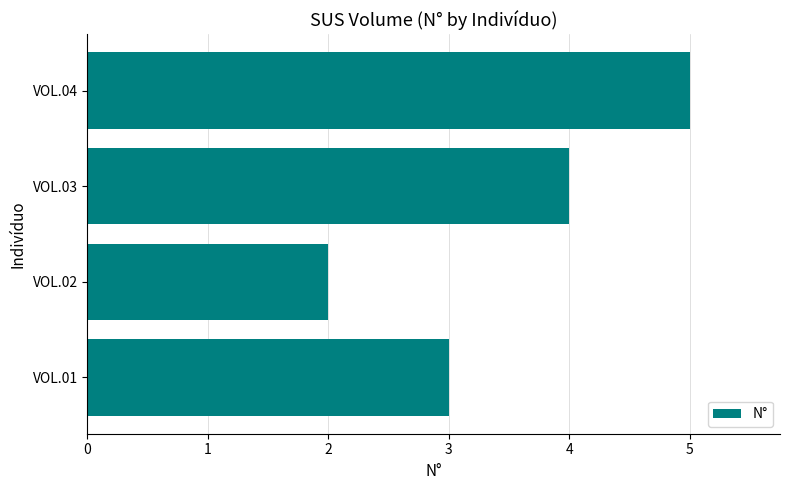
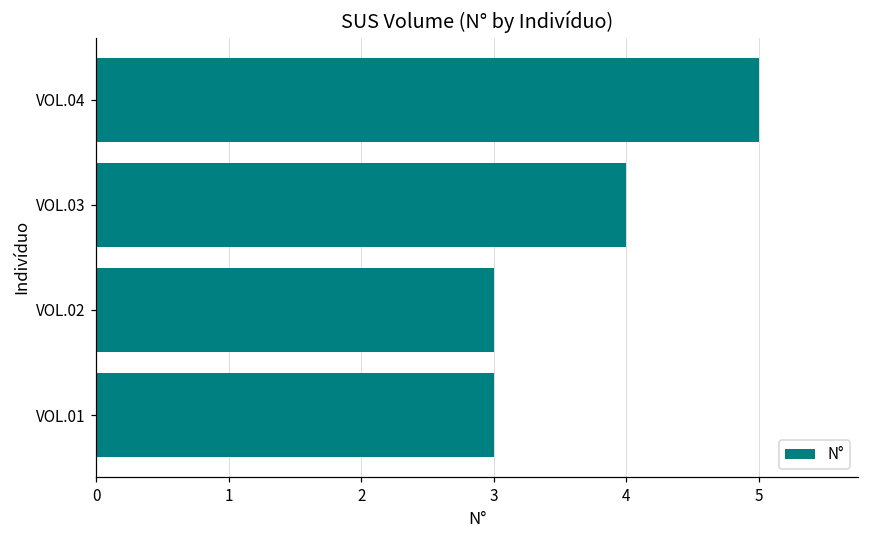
VOL.02: 2 -> 3
